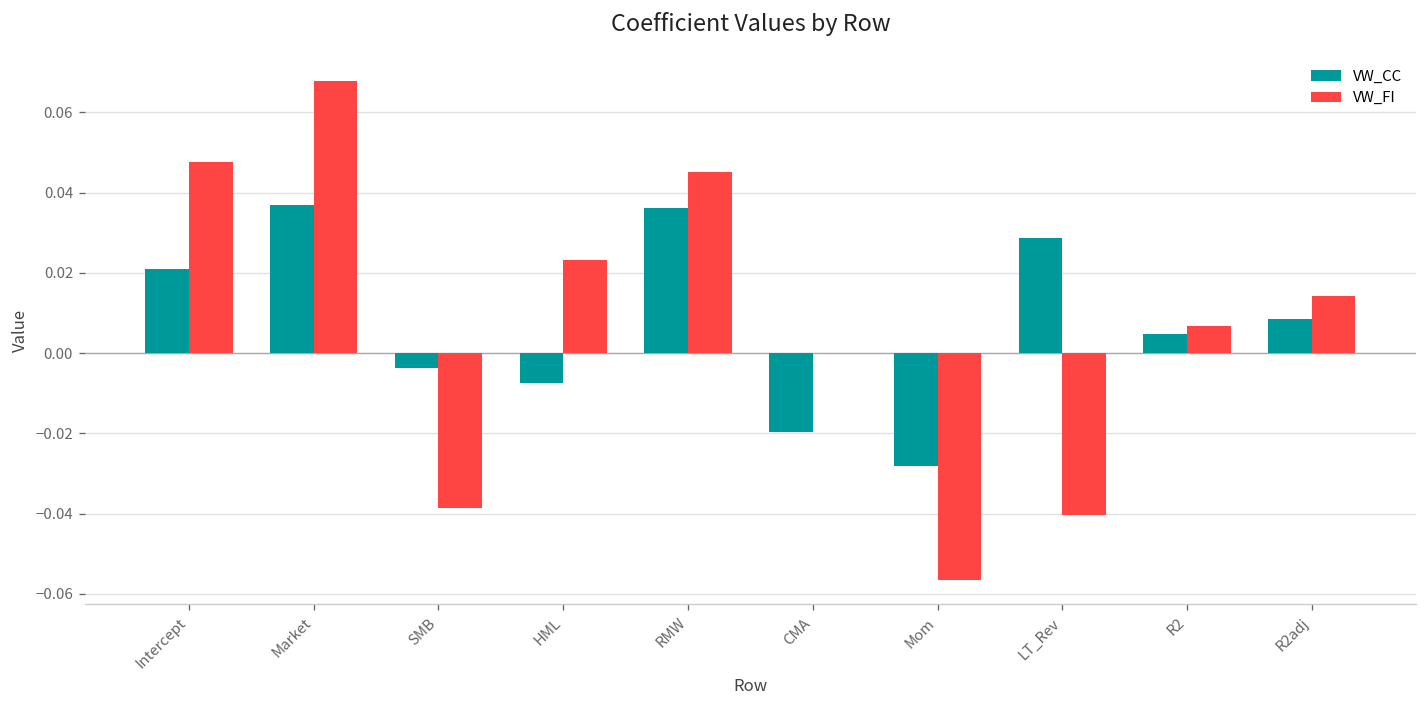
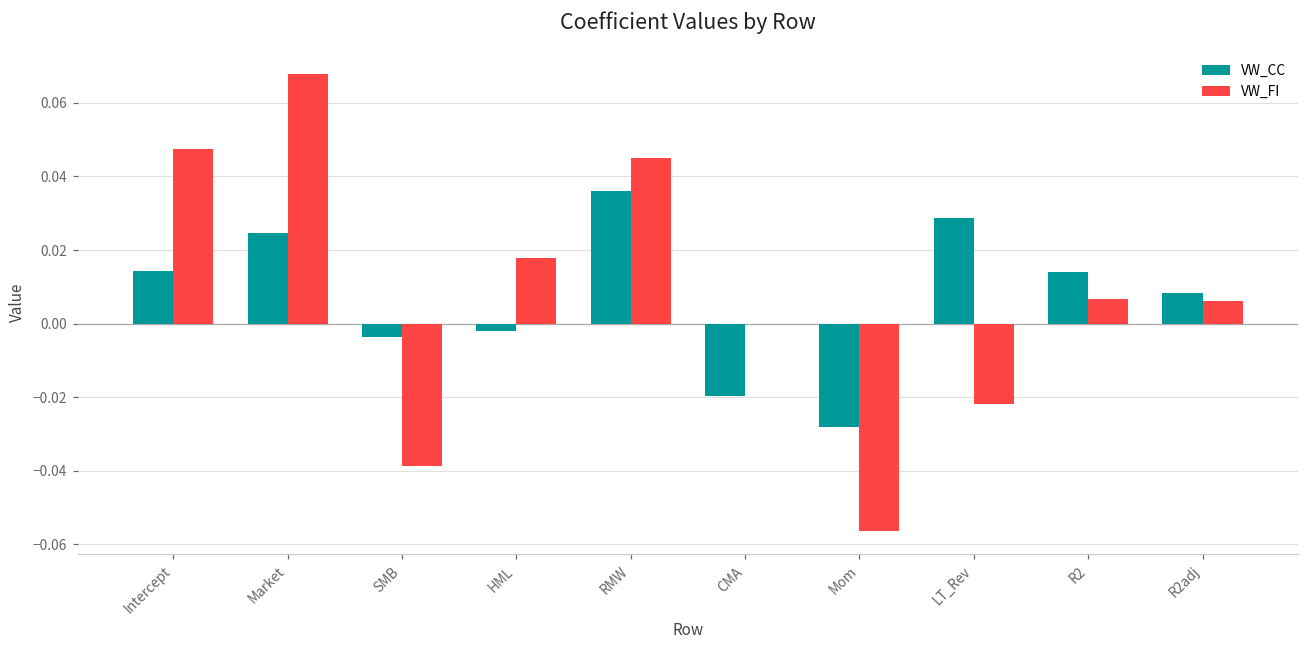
VW_CC, Intercept: 0.021 -> 0.014
VW_CC, Market: 0.037 -> 0.025
VW_CC, HML: -0.007 -> -0.002
VW_FI, HML: 0.023 -> 0.018
VW_FI, LT_Rev: -0.040 -> -0.022
VW_CC, R2: 0.005 -> 0.014
VW_FI, R2adj: 0.014 -> 0.006
